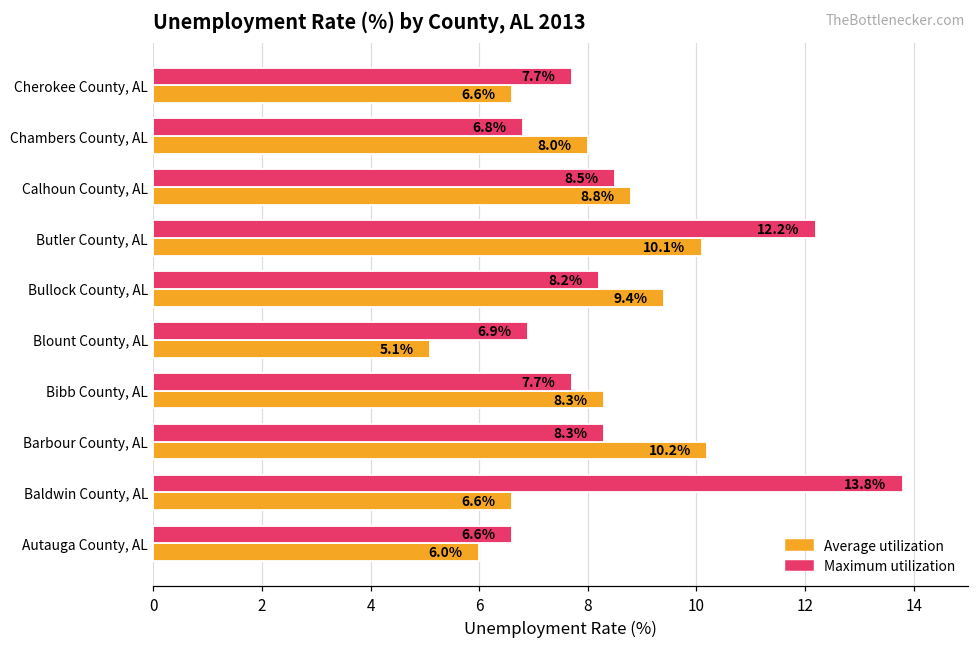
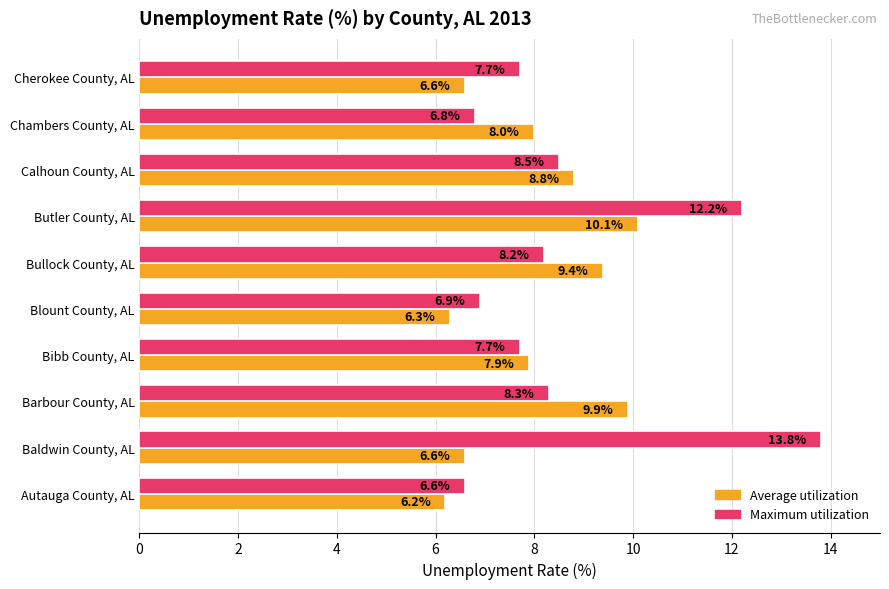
Average utilization, Blount County, AL: 5.1% -> 6.3%
Average utilization, Bibb County, AL: 8.3% -> 7.9%
Average utilization, Barbour County, AL: 10.2% -> 9.9%
Average utilization, Autauga County, AL: 6.0% -> 6.2%
